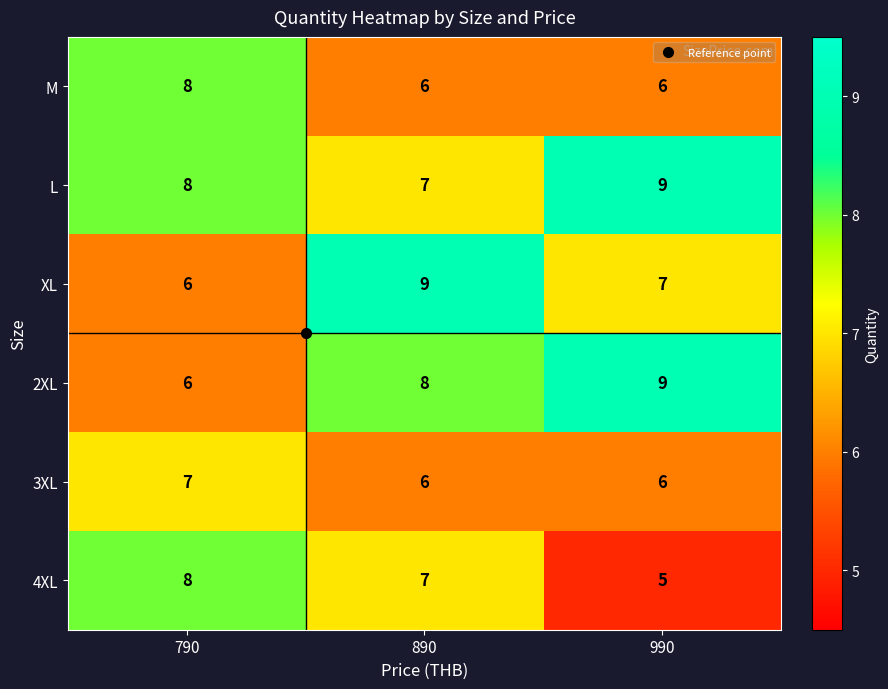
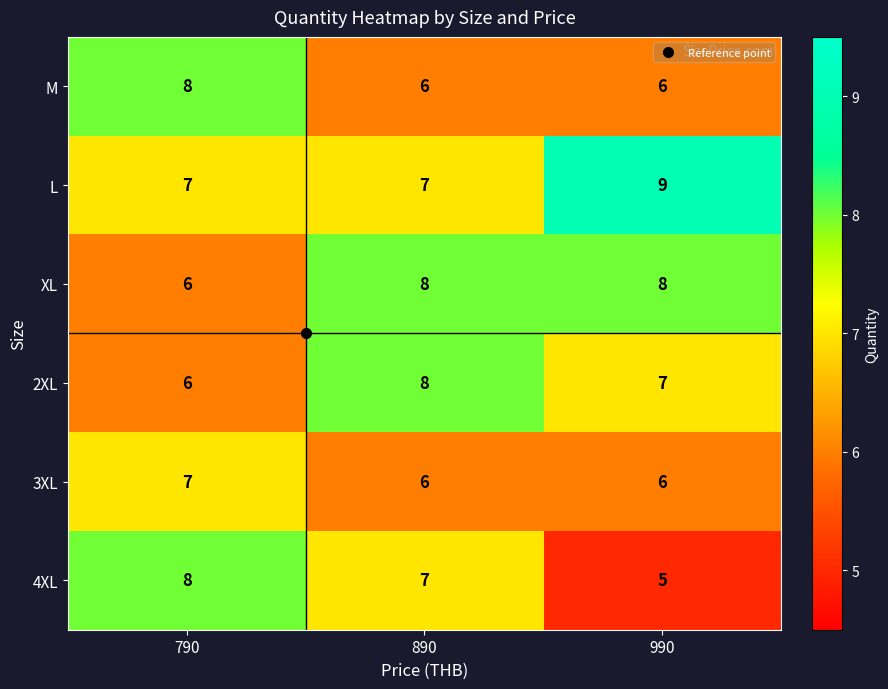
L, 790: 8 -> 7
XL, 890: 9 -> 8
XL, 990: 7 -> 8
2XL, 990: 9 -> 7
